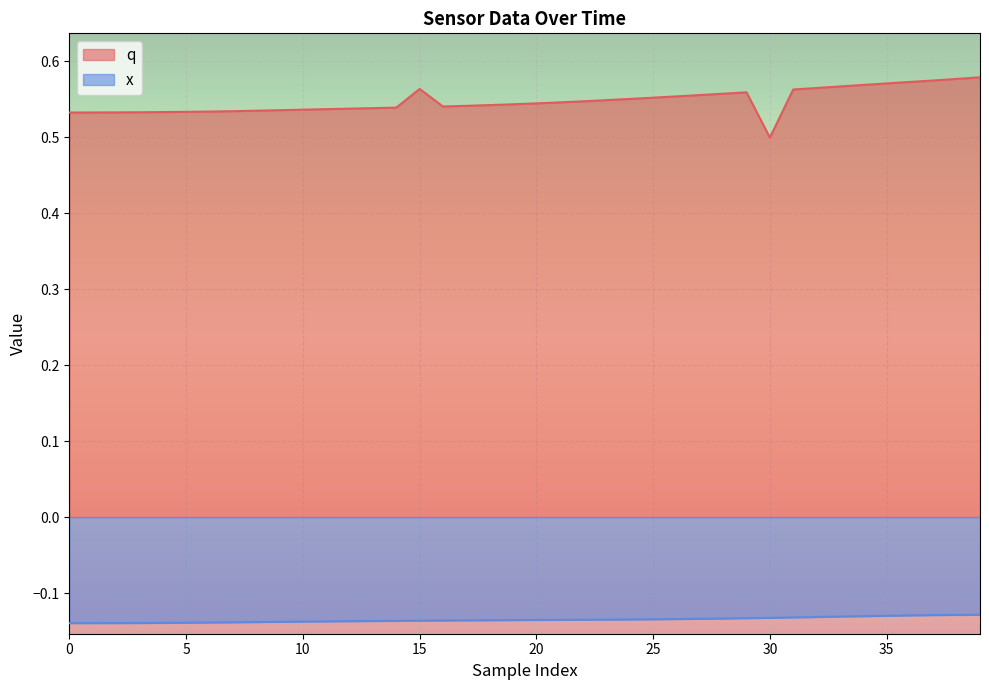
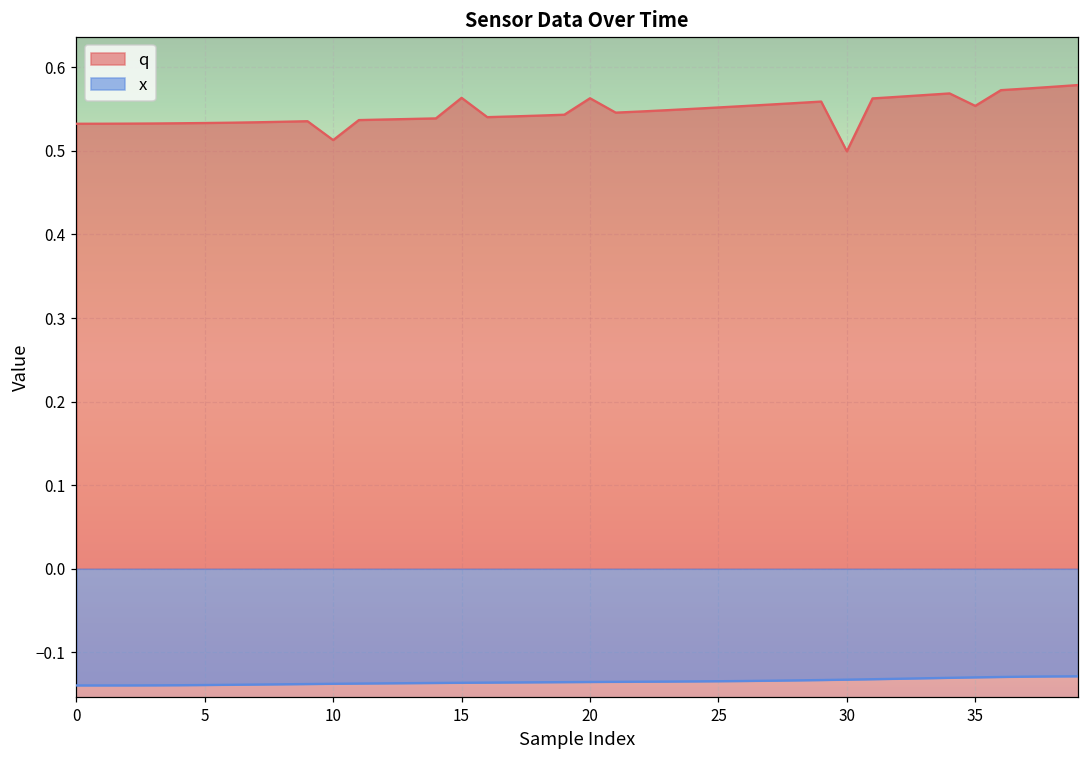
q, 10: 0.54 -> 0.51
q, 20: 0.54 -> 0.56
q, 35: 0.57 -> 0.55
